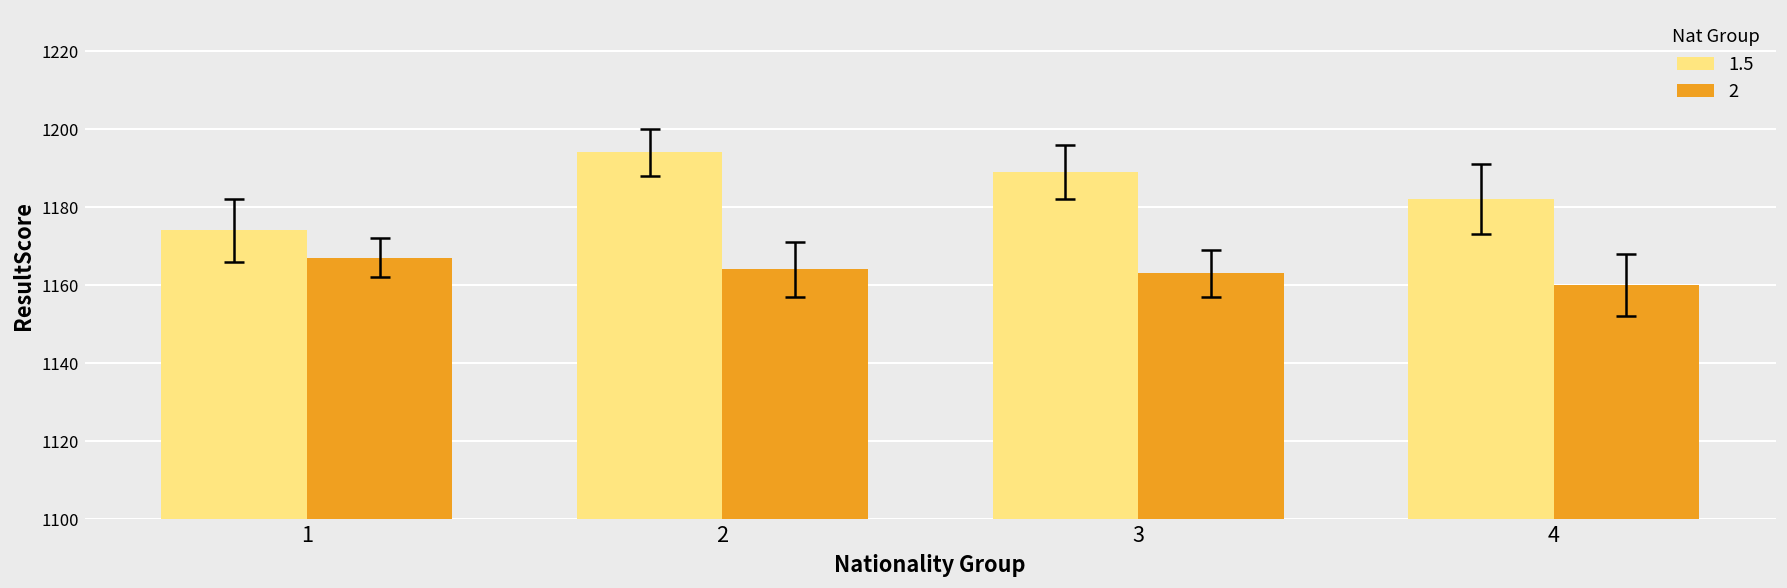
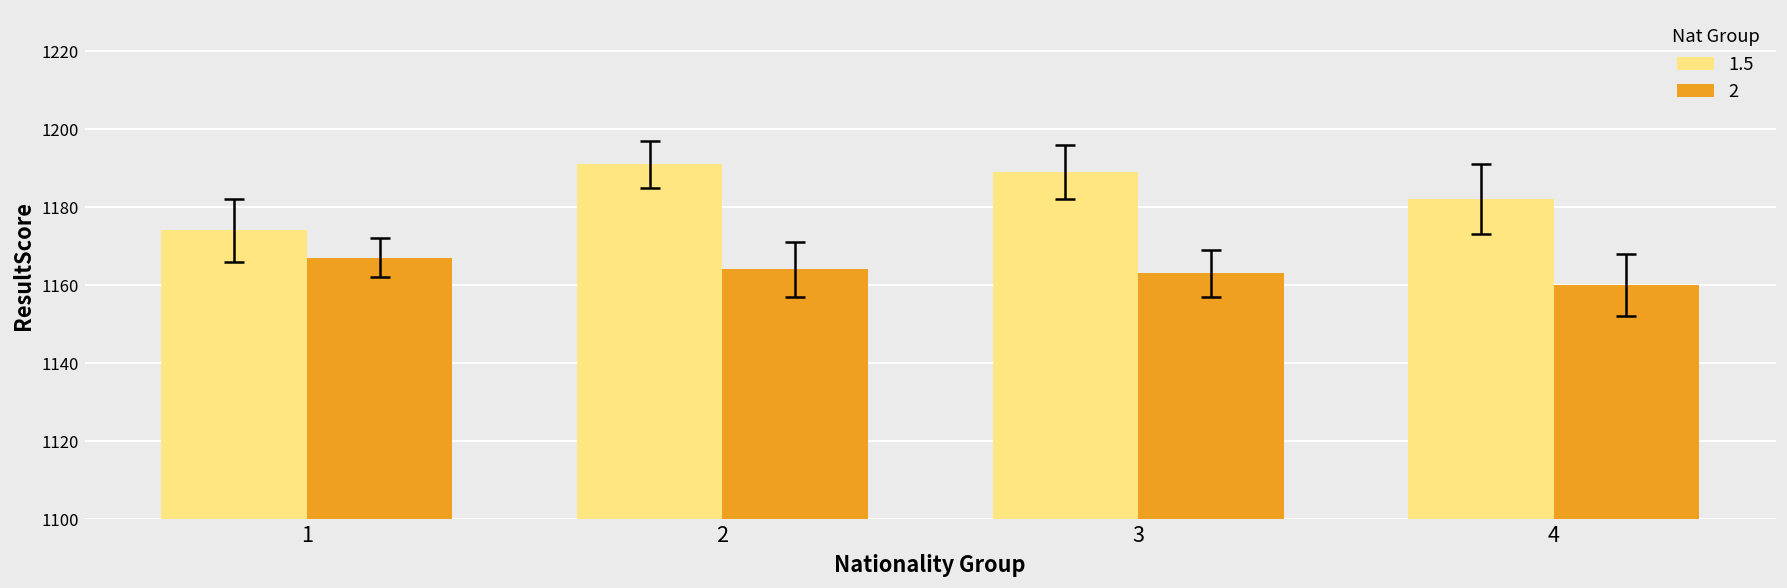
1.5, 2: 1194 -> 1191
